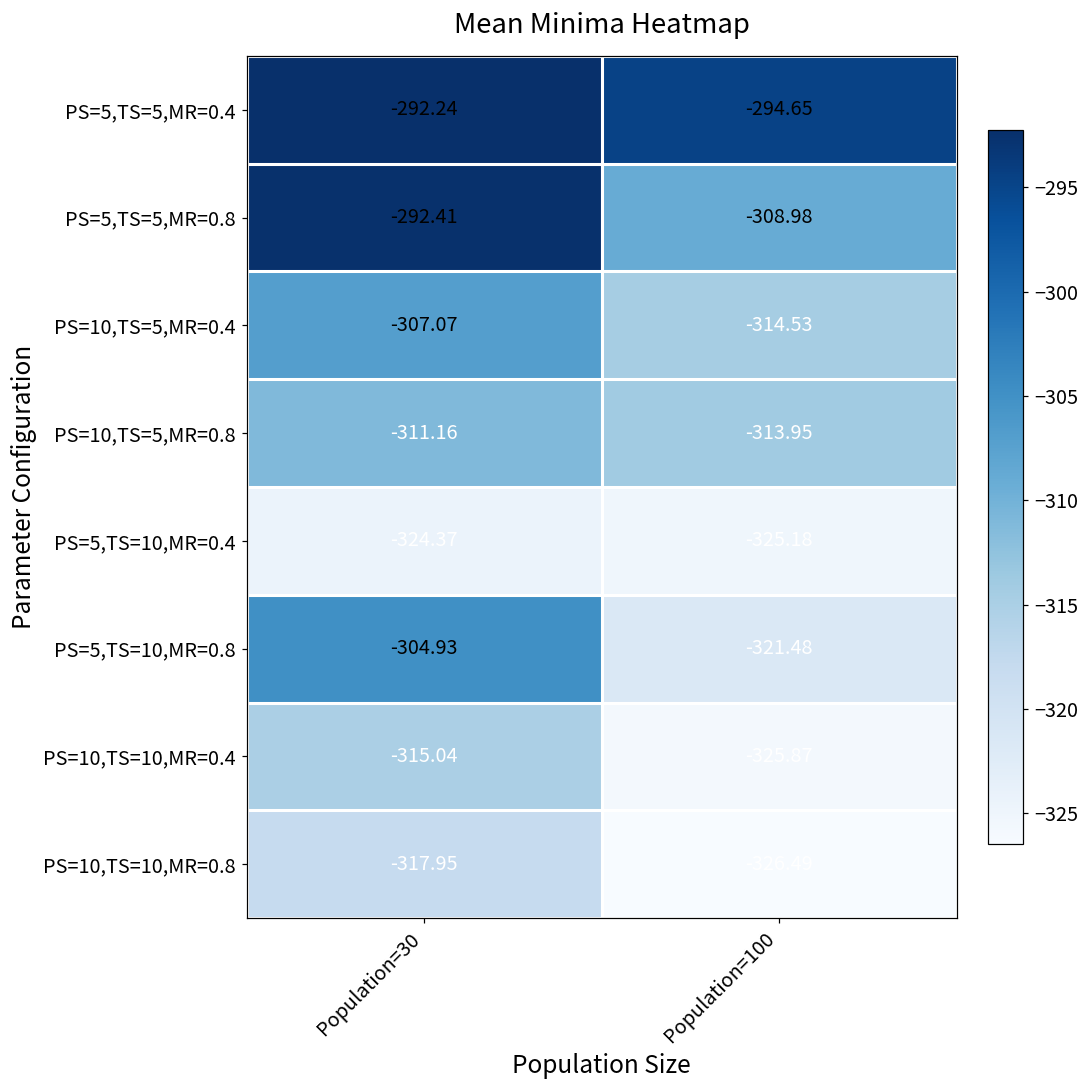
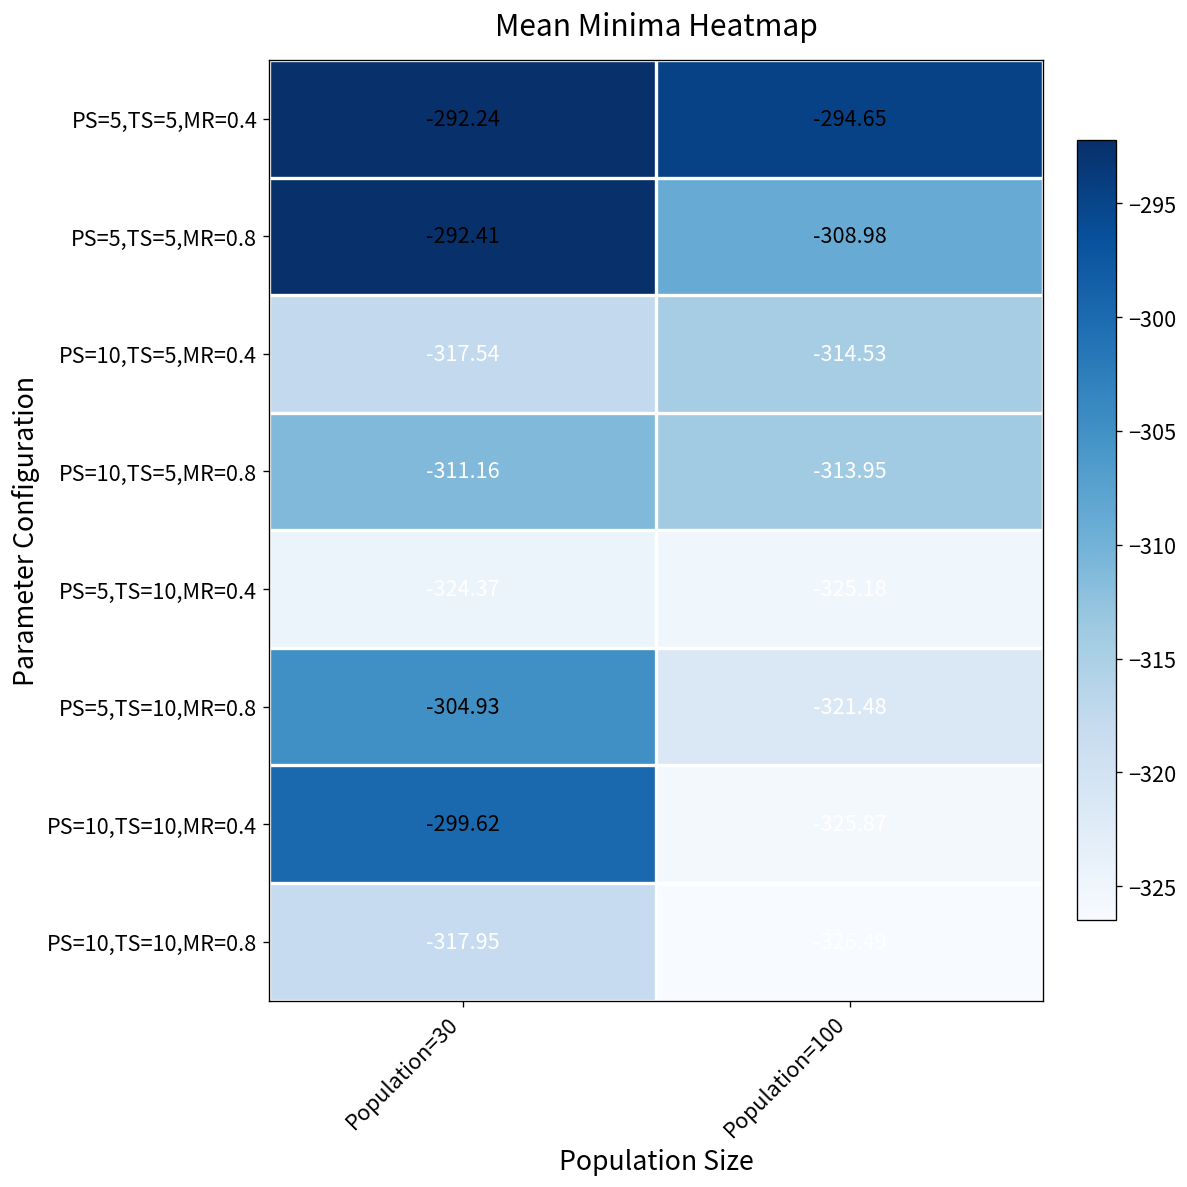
PS=10,TS=5,MR=0.4, Population=30: -307.07 -> -317.54
PS=10,TS=10,MR=0.4, Population=30: -315.04 -> -299.62
